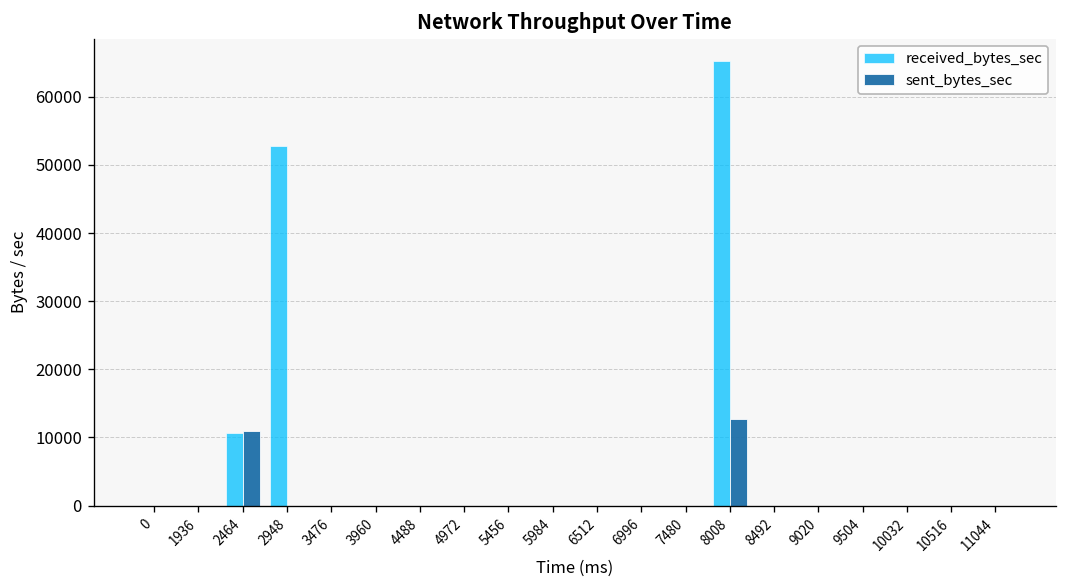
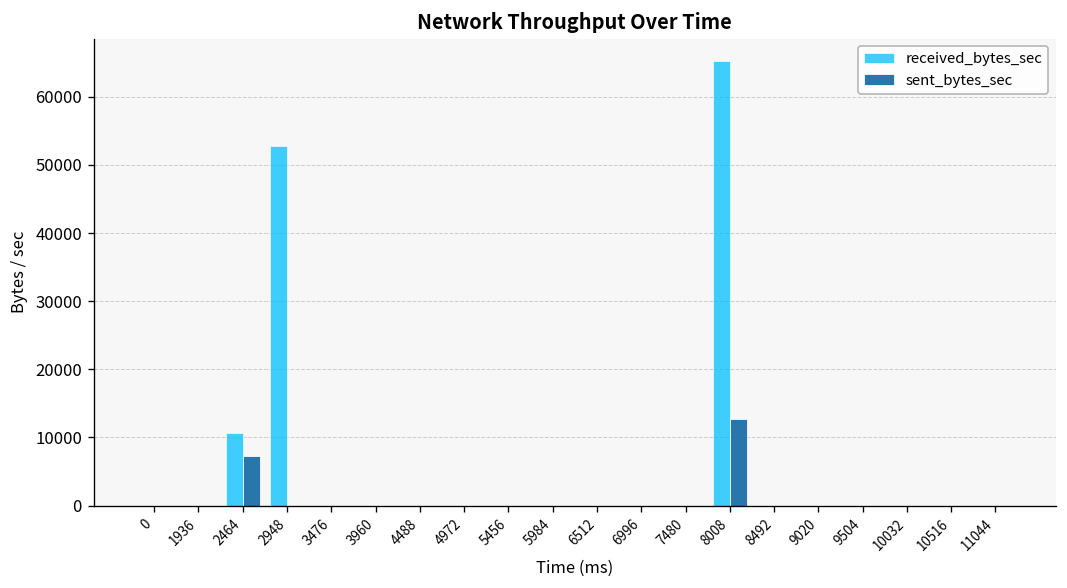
sent_bytes_sec, 2464: 11000 -> 7000
